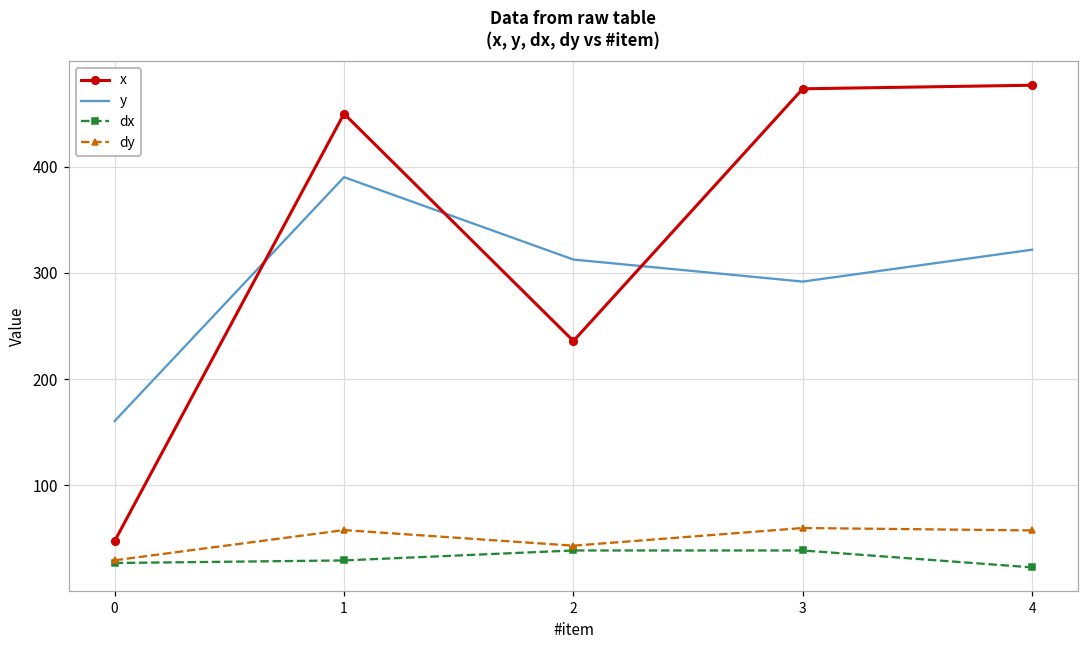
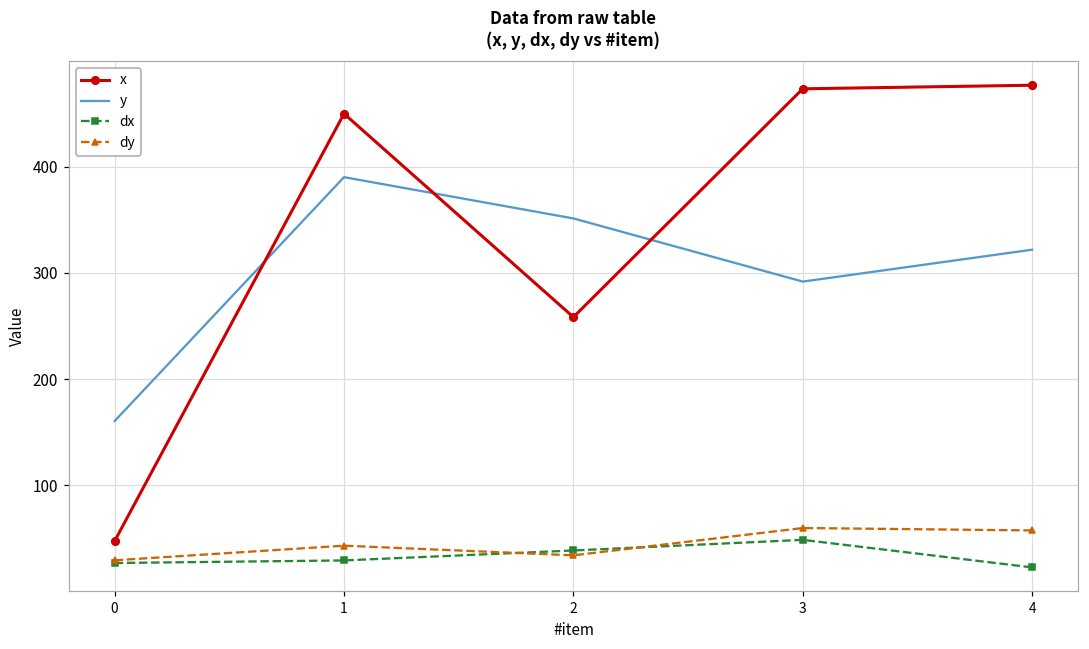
dy, 1: 60 -> 40
x, 2: 240 -> 260
y, 2: 310 -> 350
dy, 2: 40 -> 30
dx, 3: 40 -> 50
